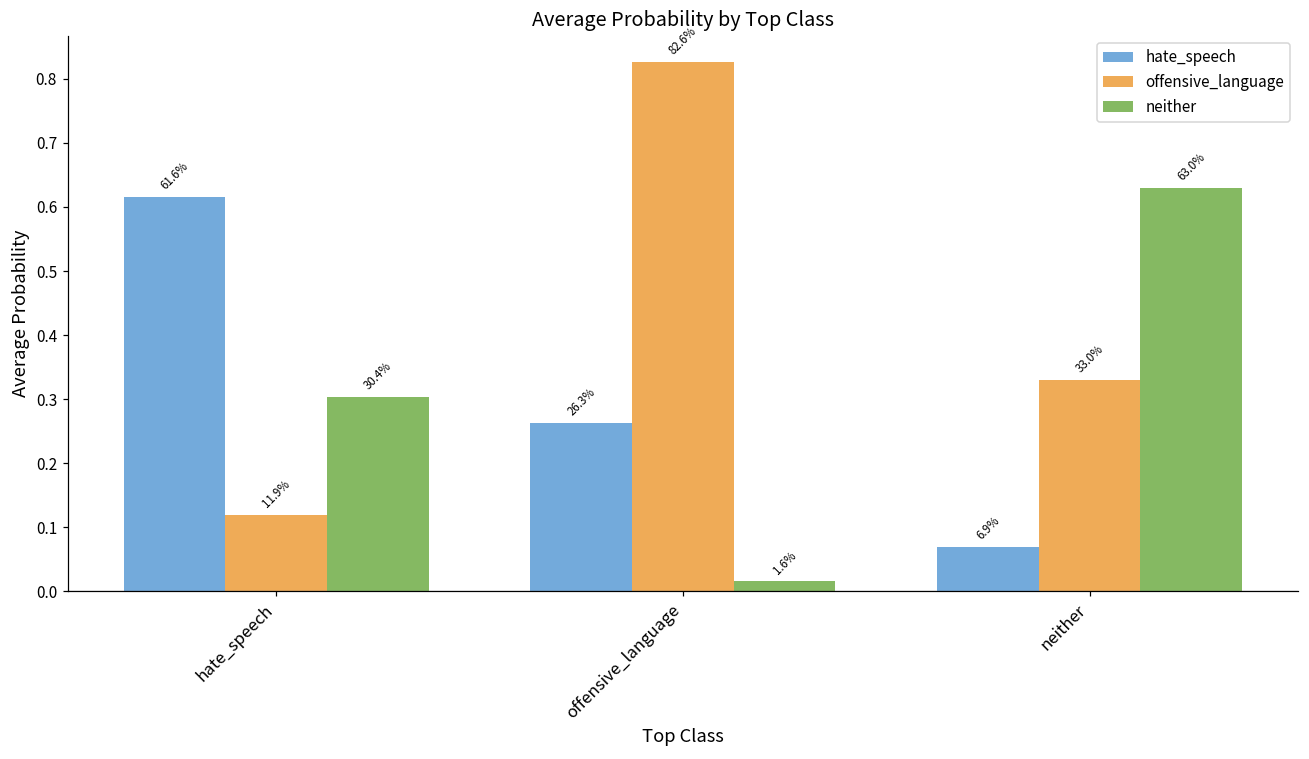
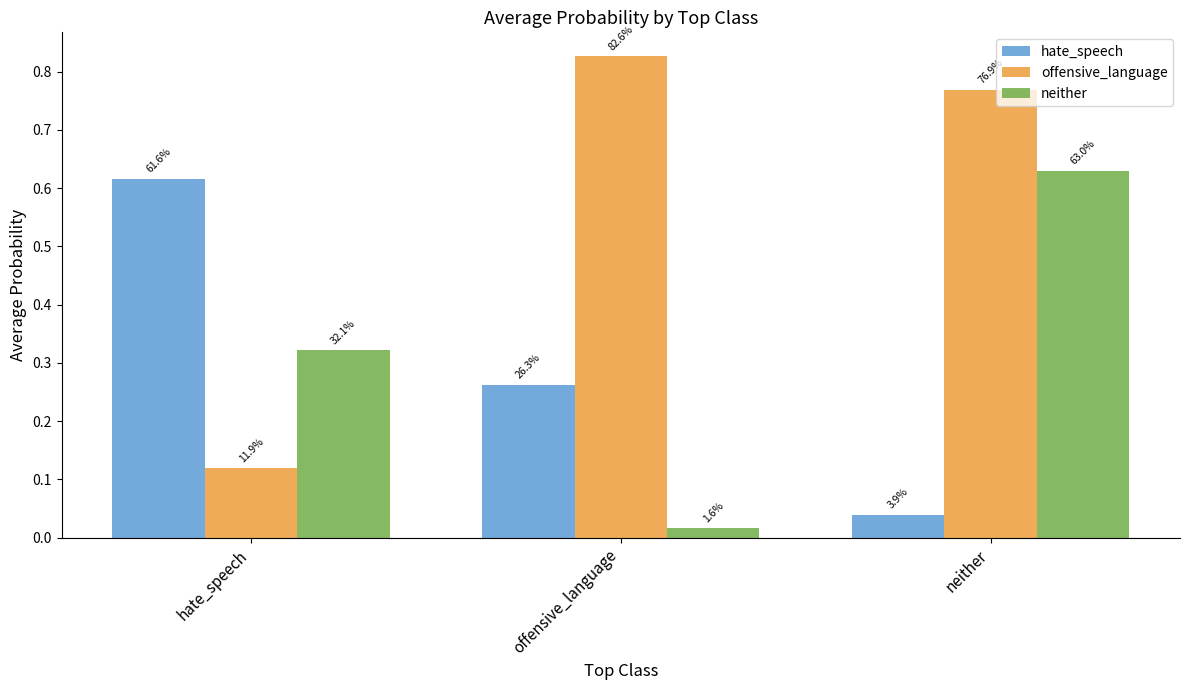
neither, hate_speech: 30.4% -> 32.1%
hate_speech, neither: 6.9% -> 3.9%
offensive_language, neither: 0.33 -> 0.77
